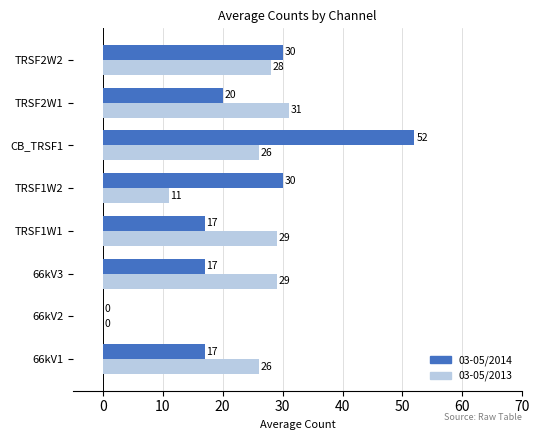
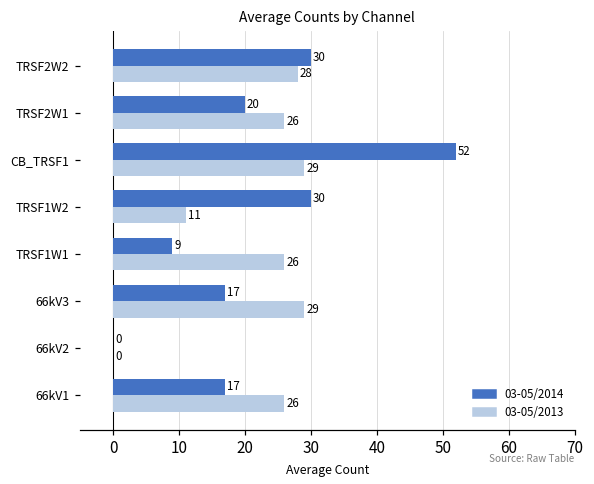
03-05/2013, TRSF2W1: 31 -> 26
03-05/2013, CB_TRSF1: 26 -> 29
03-05/2014, TRSF1W1: 17 -> 9
03-05/2013, TRSF1W1: 29 -> 26
